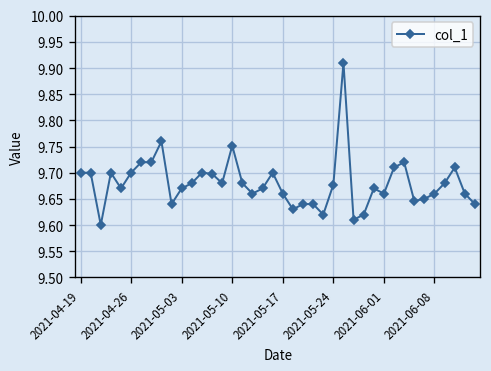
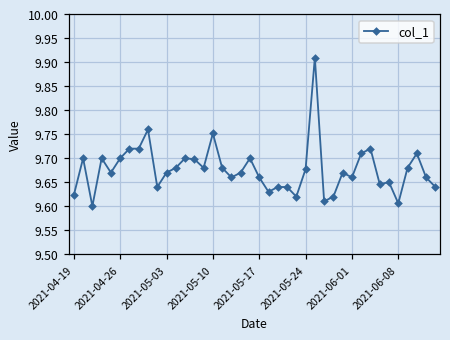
2021-04-19: 9.70 -> 9.62
2021-06-08: 9.66 -> 9.61
